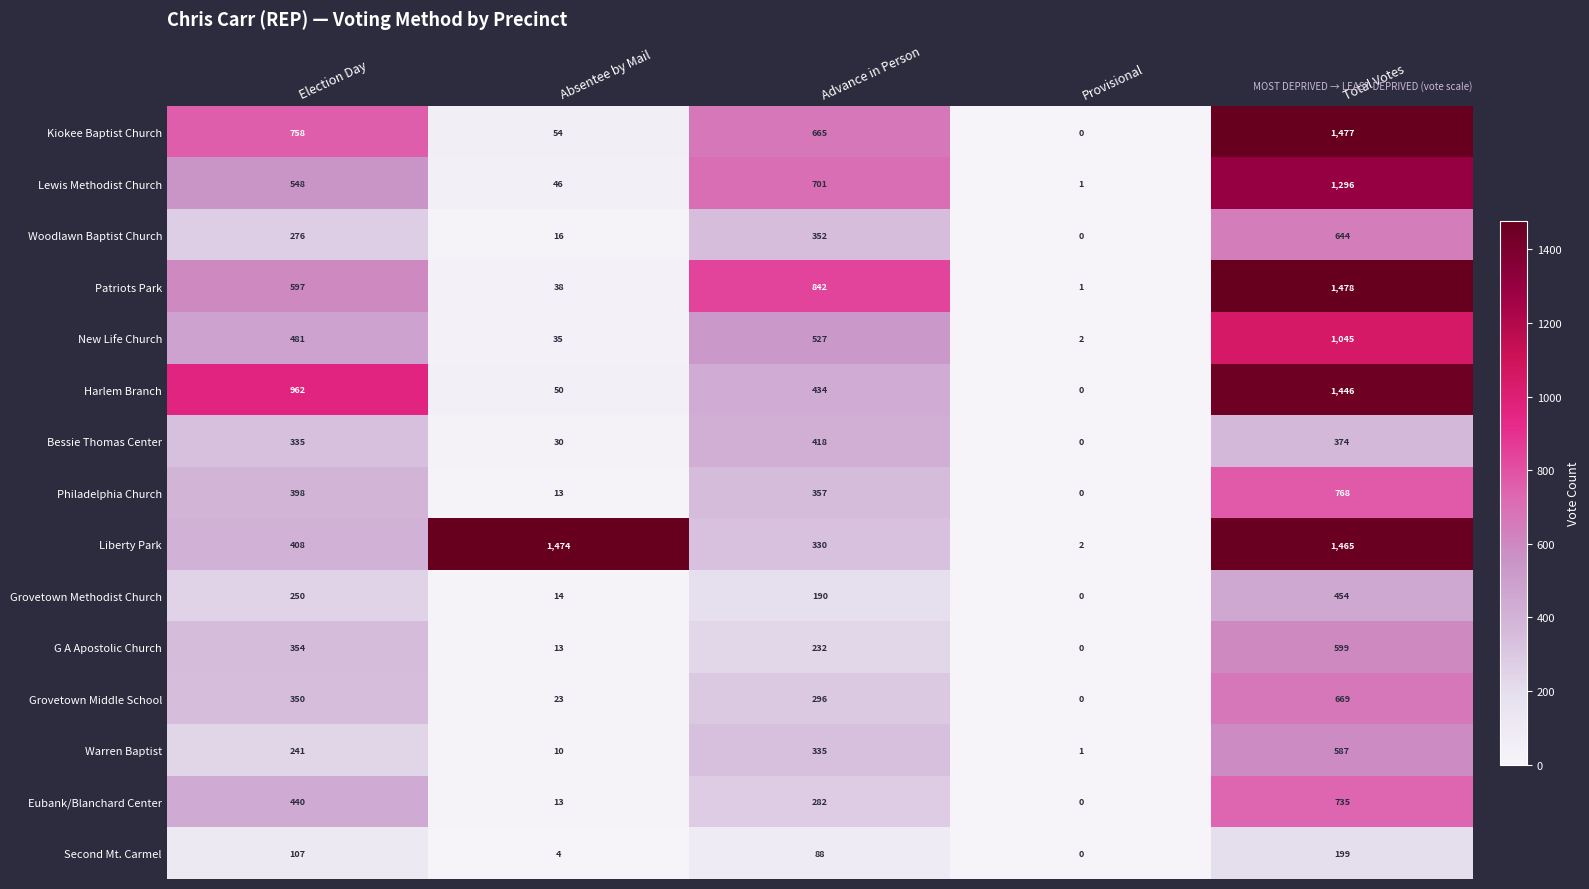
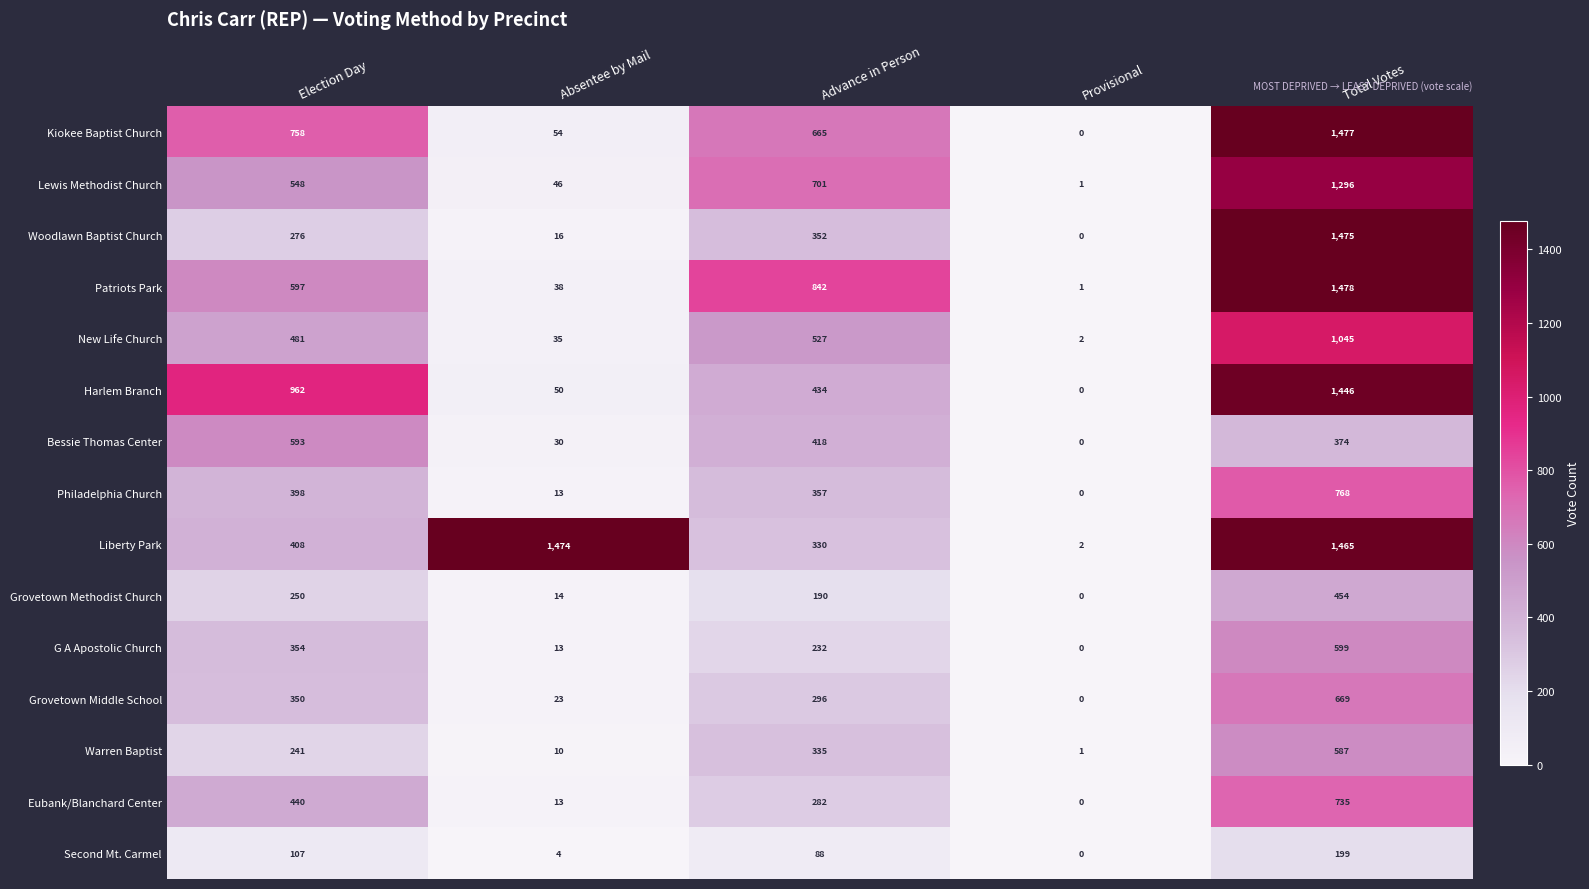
Woodlawn Baptist Church, Total Votes: 644 -> 1,475
Bessie Thomas Center, Election Day: 335 -> 593
